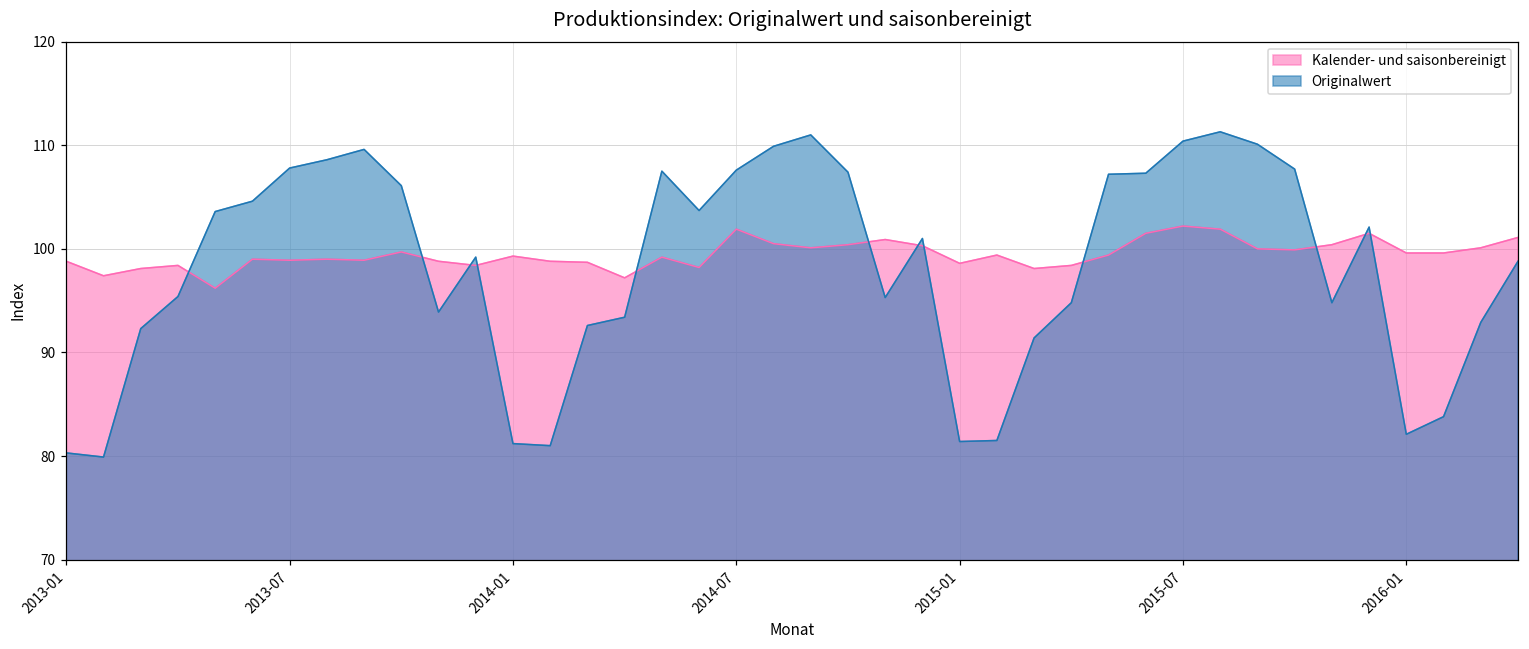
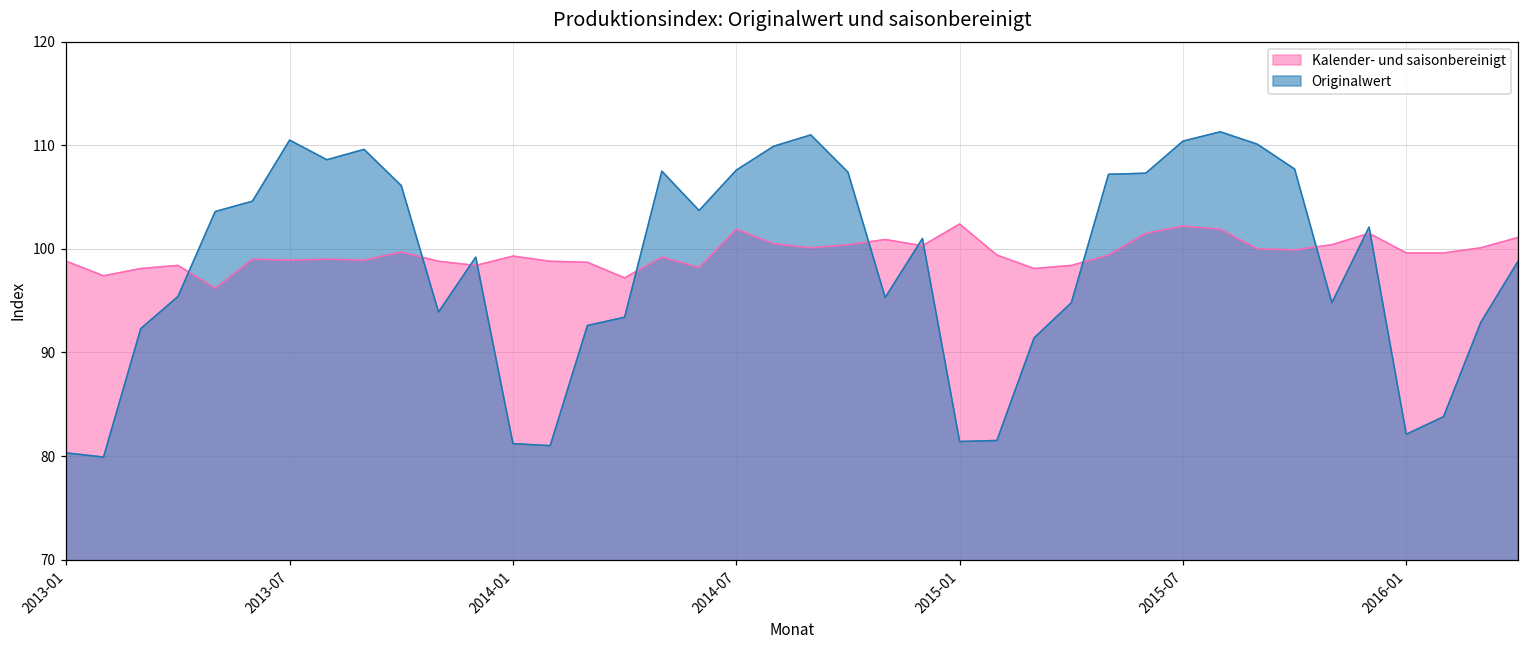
Originalwert, 2013-07: 108 -> 111
Kalender- und saisonbereinigt, 2015-01: 99 -> 102
